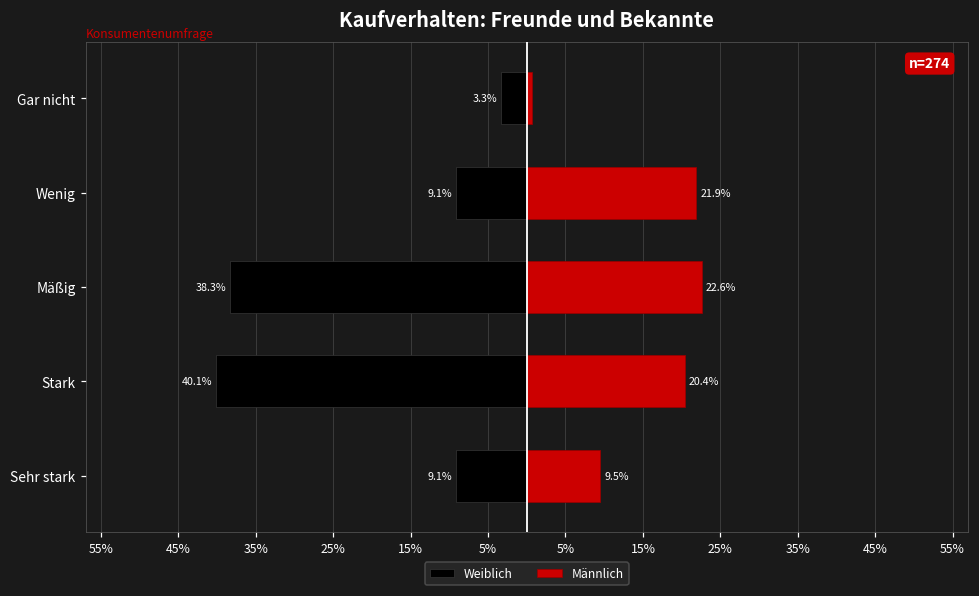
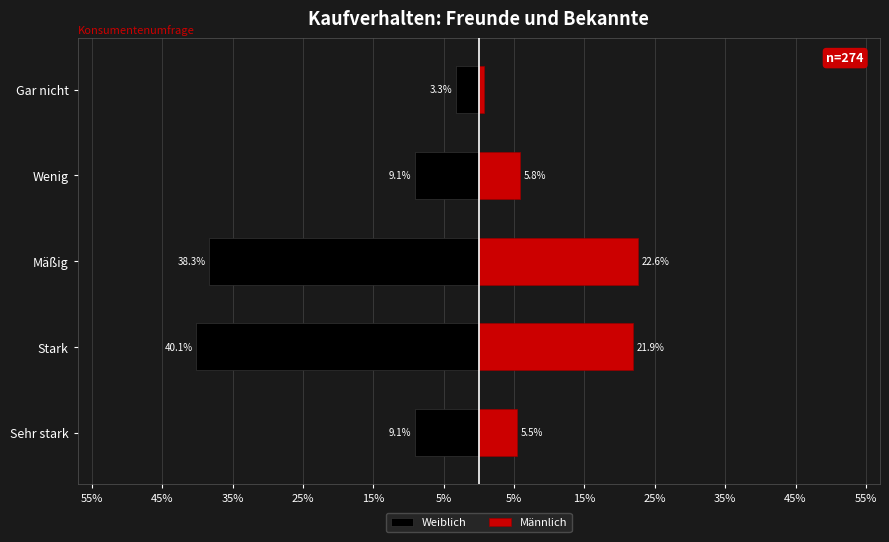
Männlich, Wenig: 21.9% -> 5.8%
Männlich, Stark: 20.4% -> 21.9%
Männlich, Sehr stark: 9.5% -> 5.5%
